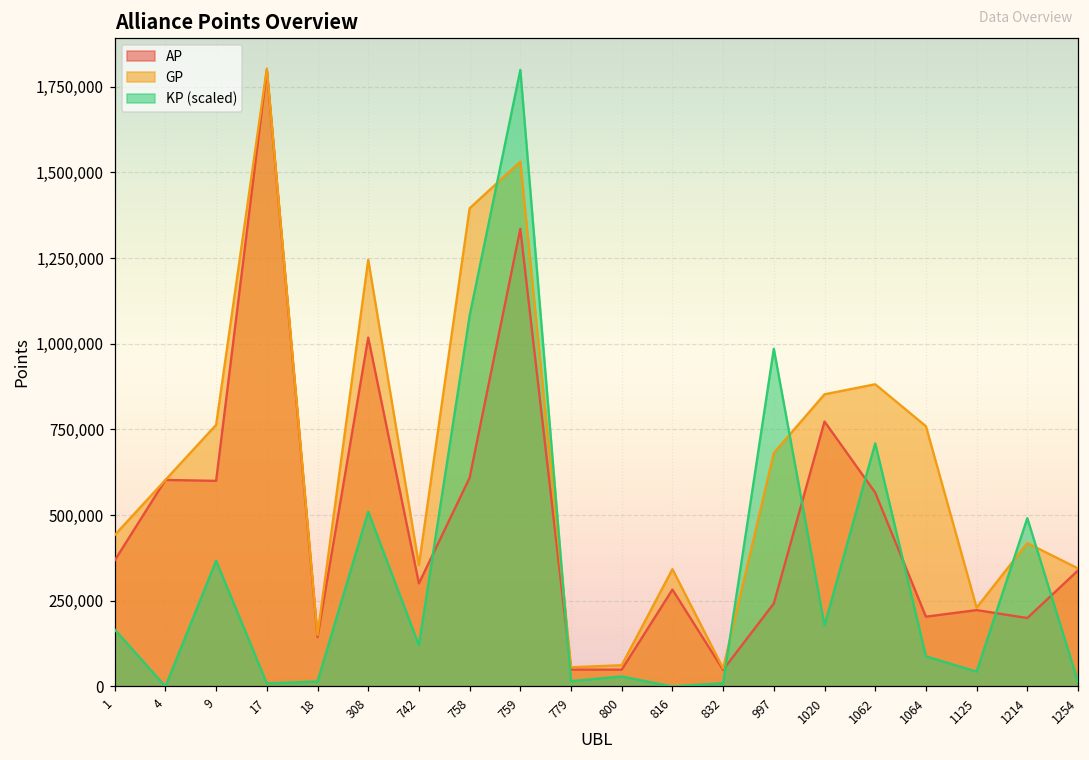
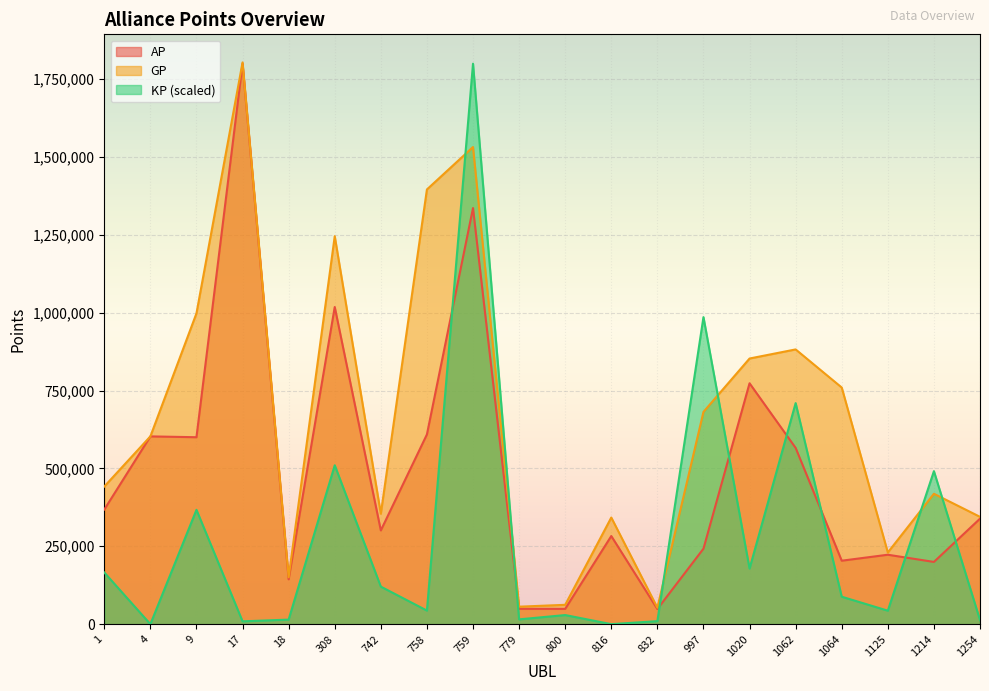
GP, 9: 760,000 -> 1,000,000
KP (scaled), 758: 1,080,000 -> 40,000
